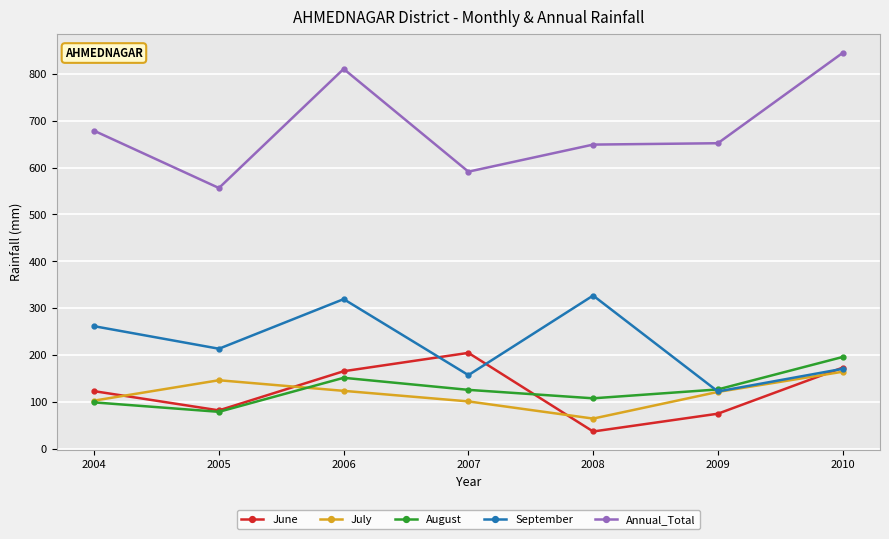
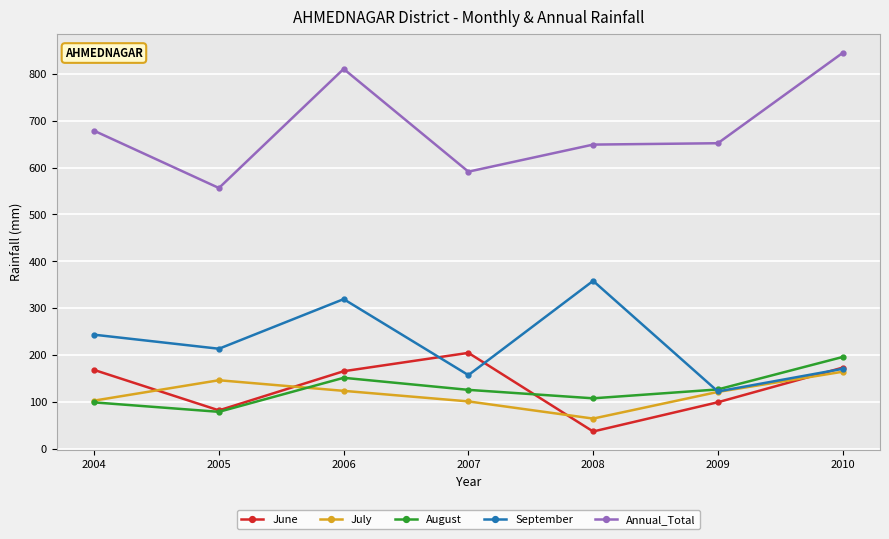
June, 2004: 120 -> 170
September, 2004: 260 -> 240
September, 2008: 330 -> 360
June, 2009: 80 -> 100
